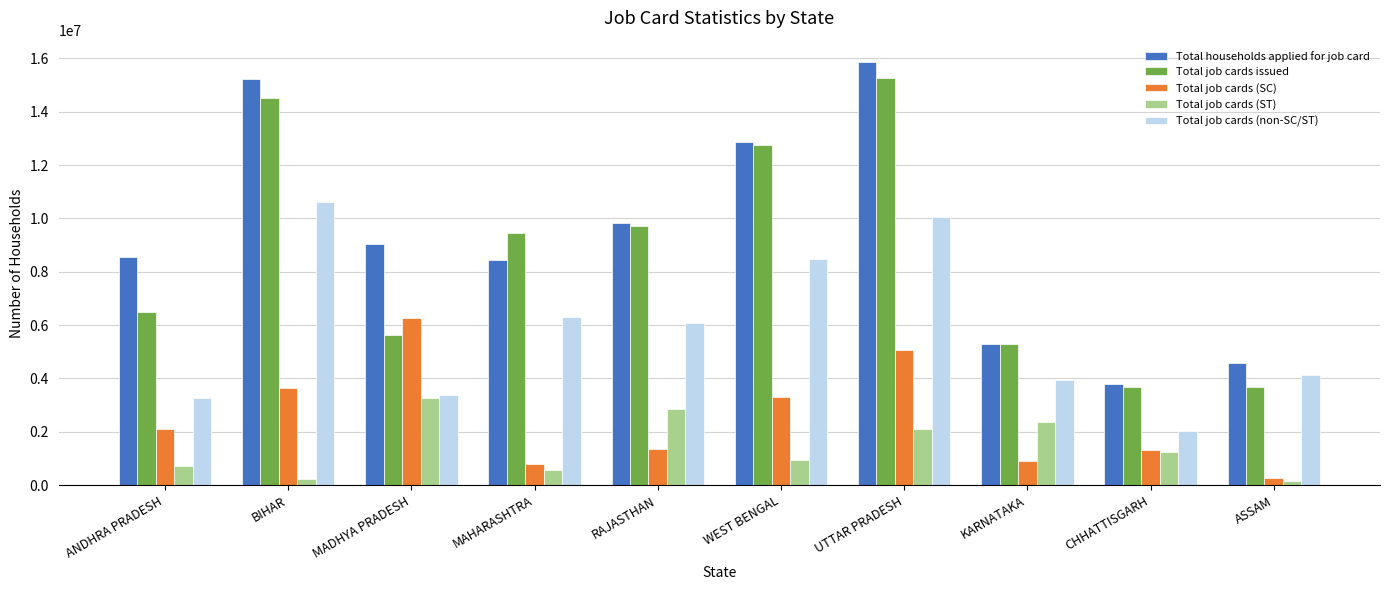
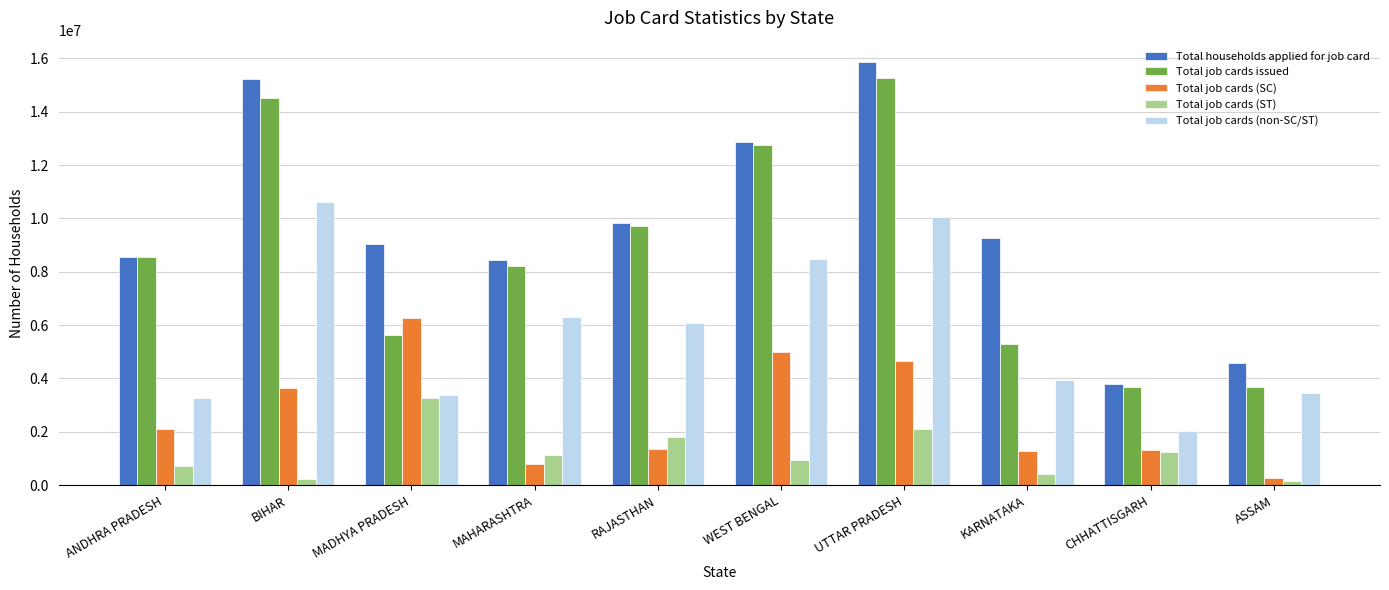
Total job cards issued, ANDHRA PRADESH: 6500000 -> 8600000
Total job cards issued, MAHARASHTRA: 9400000 -> 8200000
Total job cards (ST), MAHARASHTRA: 600000 -> 1100000
Total job cards (ST), RAJASTHAN: 2900000 -> 1800000
Total job cards (SC), WEST BENGAL: 3300000 -> 5000000
Total job cards (SC), UTTAR PRADESH: 5100000 -> 4600000
Total households applied for job card, KARNATAKA: 5300000 -> 9300000
Total job cards (SC), KARNATAKA: 900000 -> 1300000
Total job cards (ST), KARNATAKA: 2400000 -> 400000
Total job cards (non-SC/ST), ASSAM: 4100000 -> 3500000
